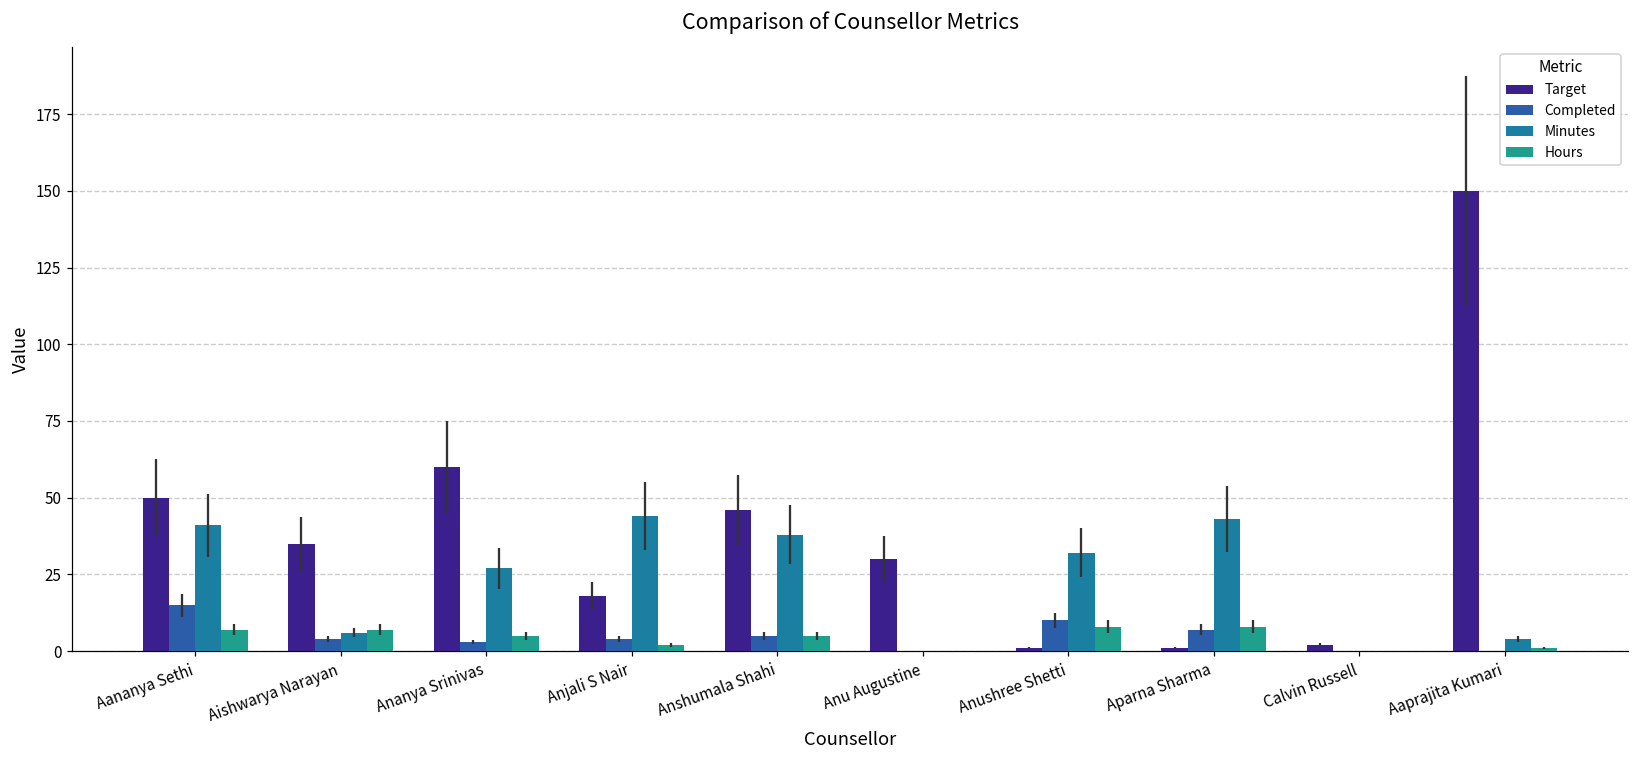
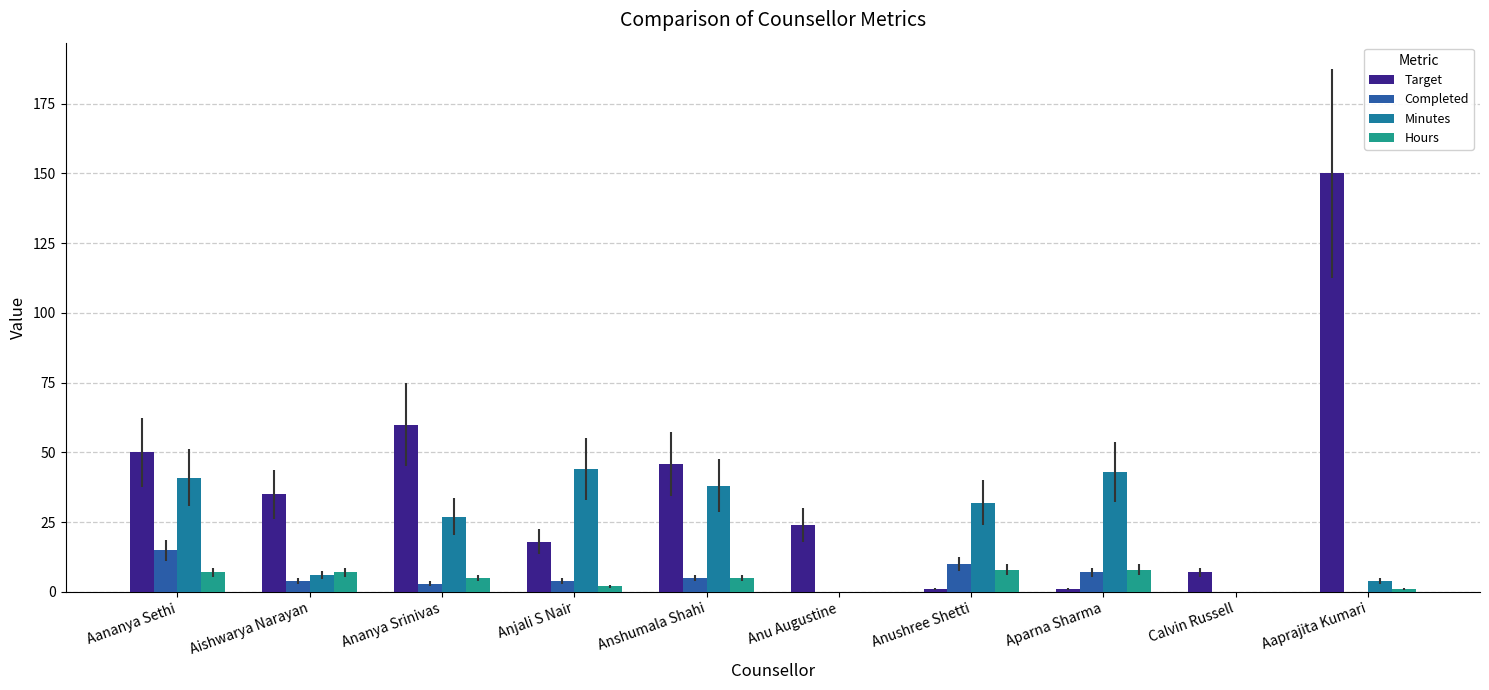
Target, Anu Augustine: 30 -> 24
Target, Calvin Russell: 2 -> 7
